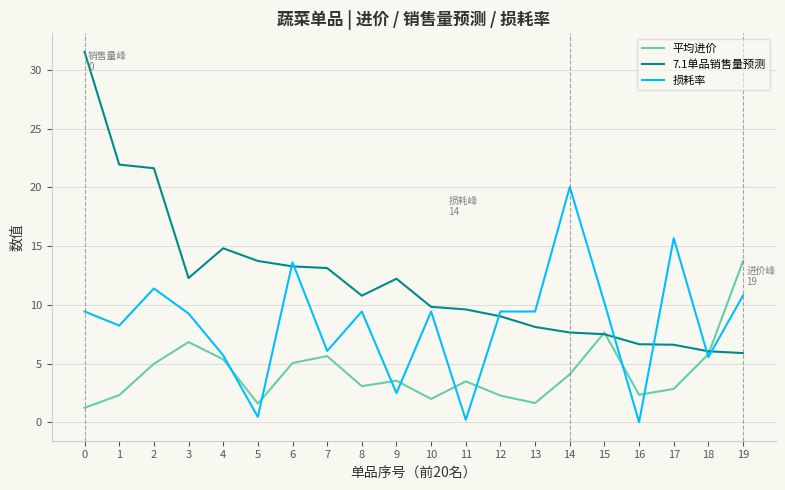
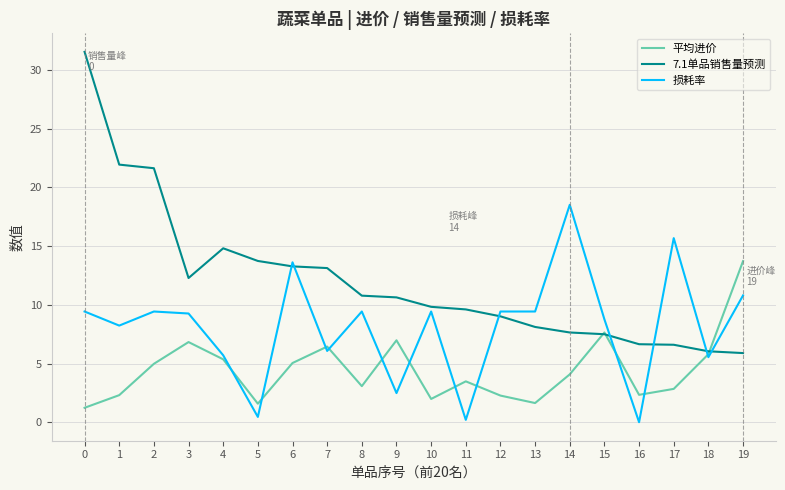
损耗率, 2: 11.4 -> 9.4
平均进价, 7: 5.6 -> 6.4
平均进价, 9: 3.5 -> 7.0
7.1单品销售量预测, 9: 12.2 -> 10.6
损耗率, 14: 20.0 -> 18.5
损耗率, 15: 10.2 -> 8.8
